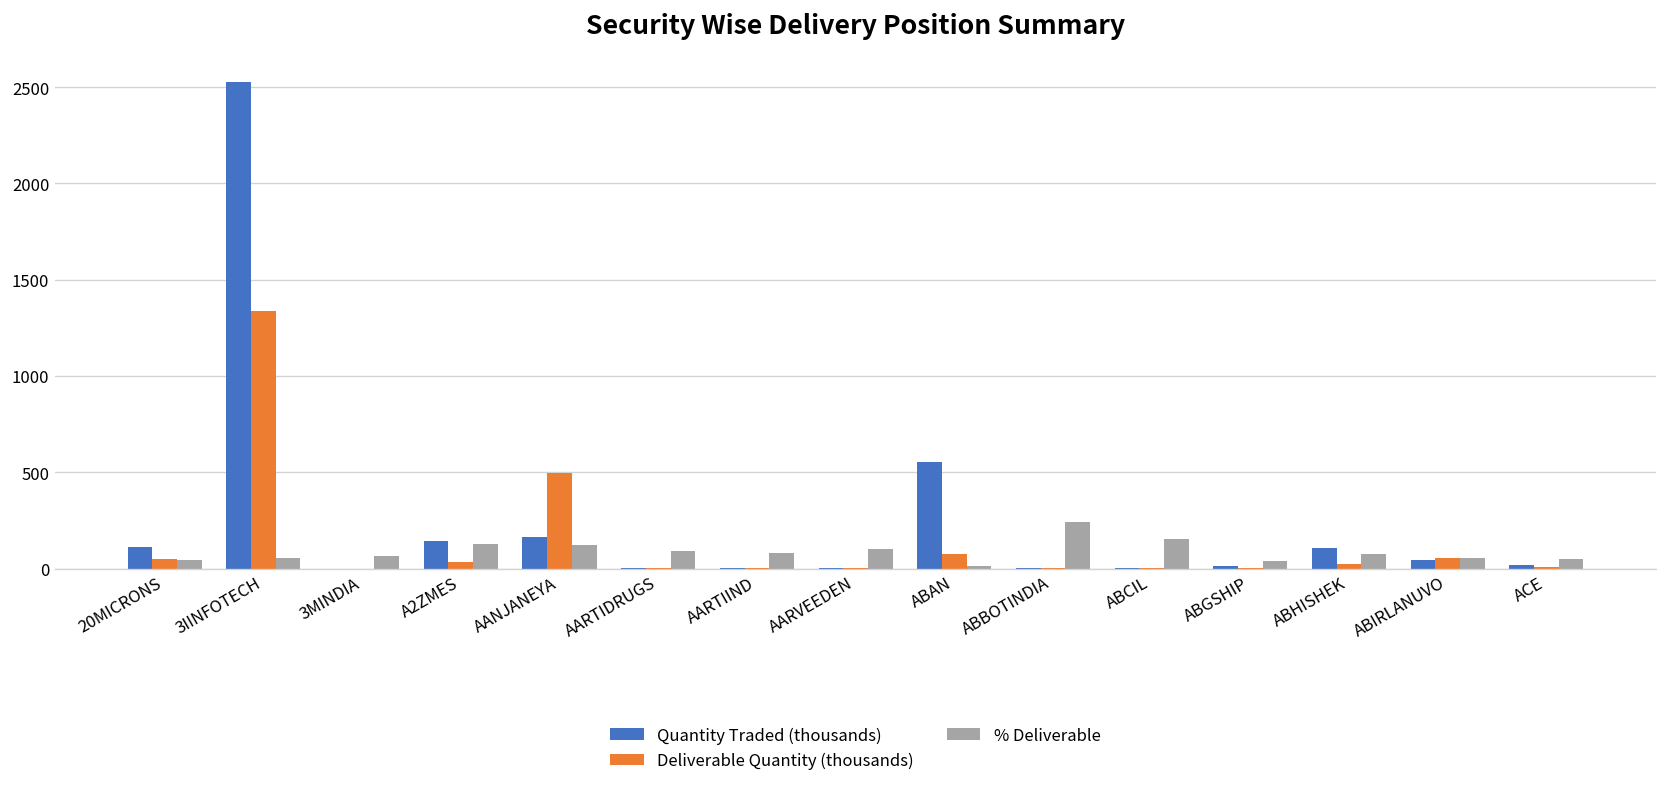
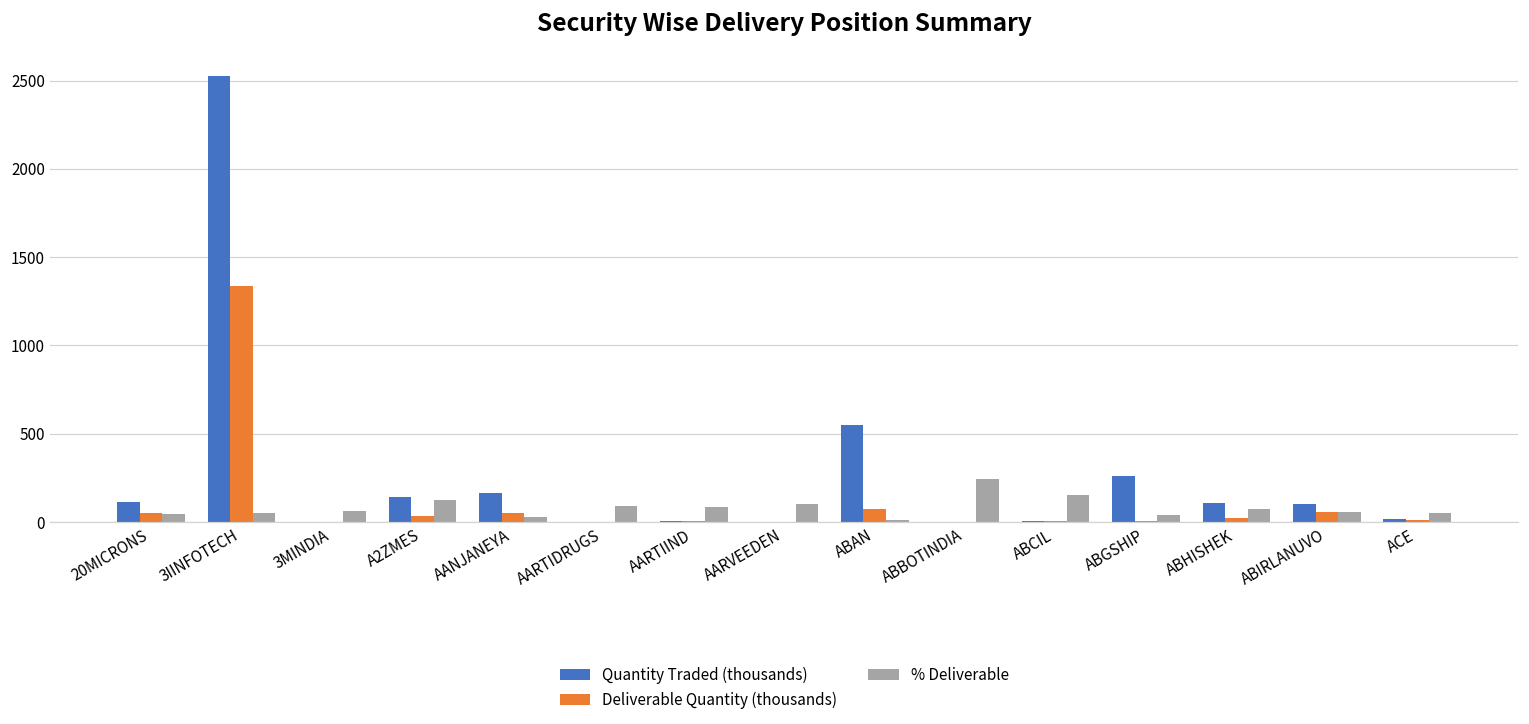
Deliverable Quantity (thousands), AANJANEYA: 490 -> 50
% Deliverable, AANJANEYA: 120 -> 30
Quantity Traded (thousands), ABGSHIP: 10 -> 260
Quantity Traded (thousands), ABIRLANUVO: 40 -> 100
